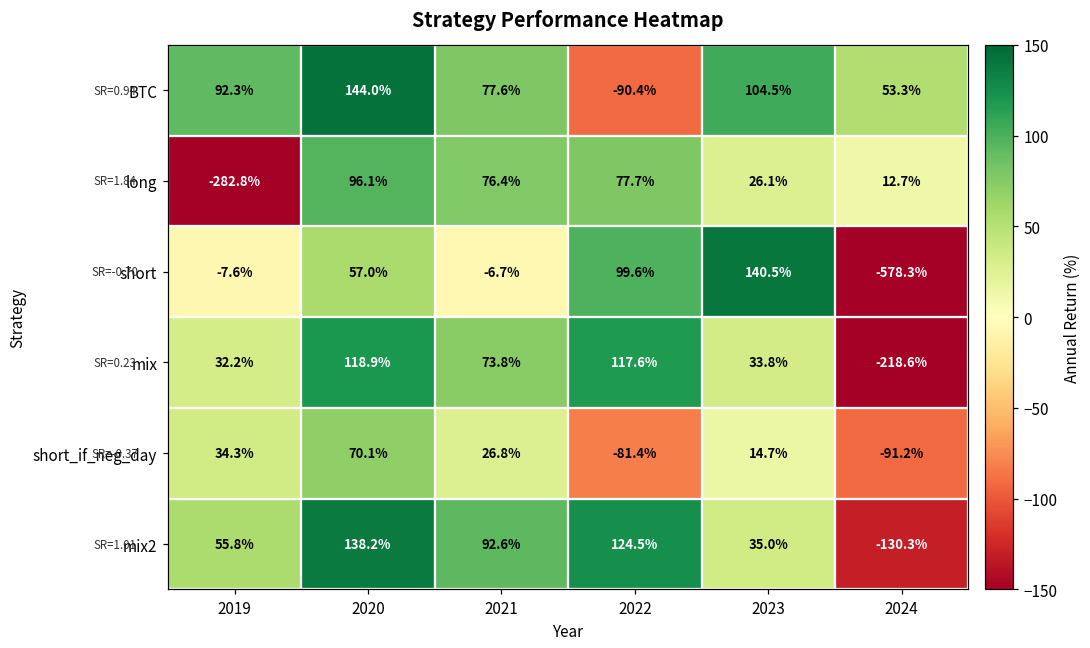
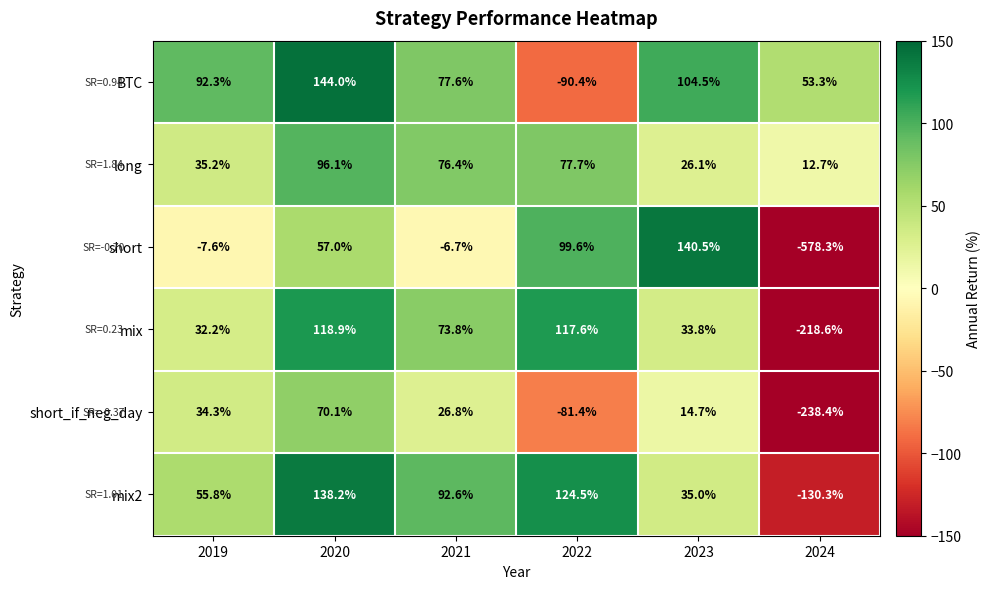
long, 2019: -282.8% -> 35.2%
short_if_neg_day, 2024: -91.2% -> -238.4%
